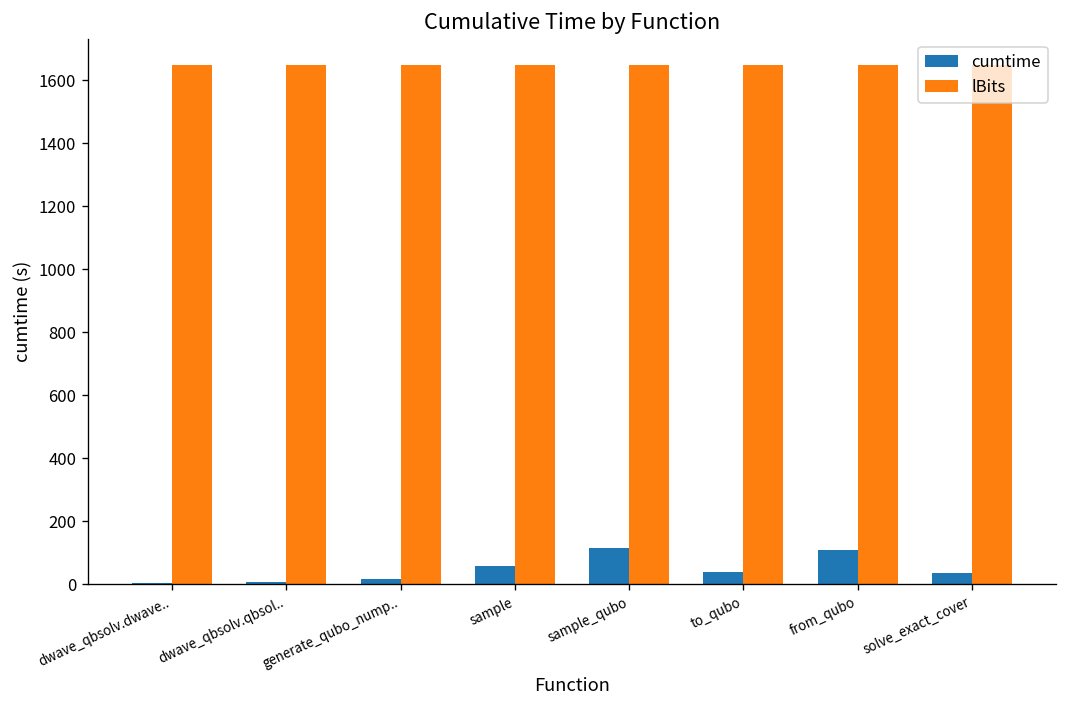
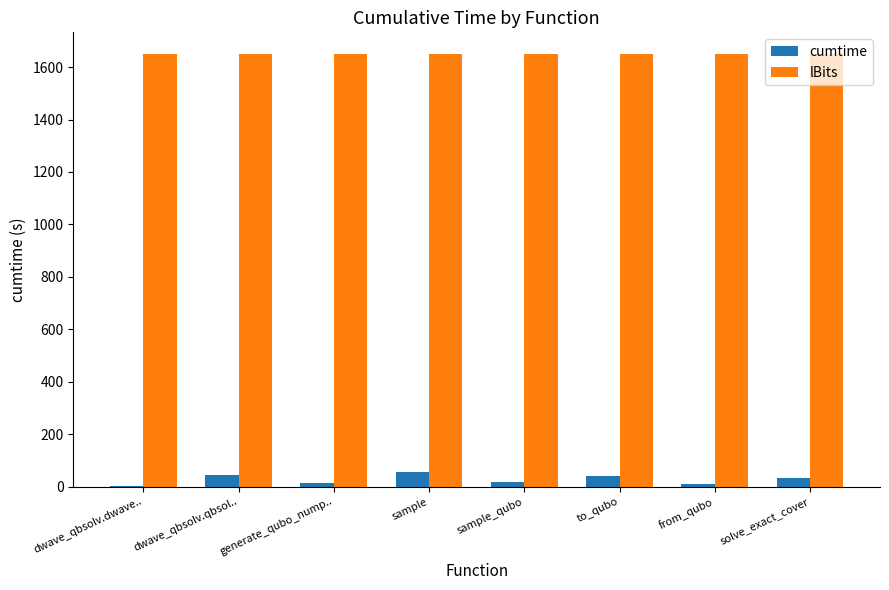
cumtime, dwave_qbsolv.qbsol..: 10 -> 40
cumtime, sample_qubo: 110 -> 20
cumtime, from_qubo: 110 -> 10
